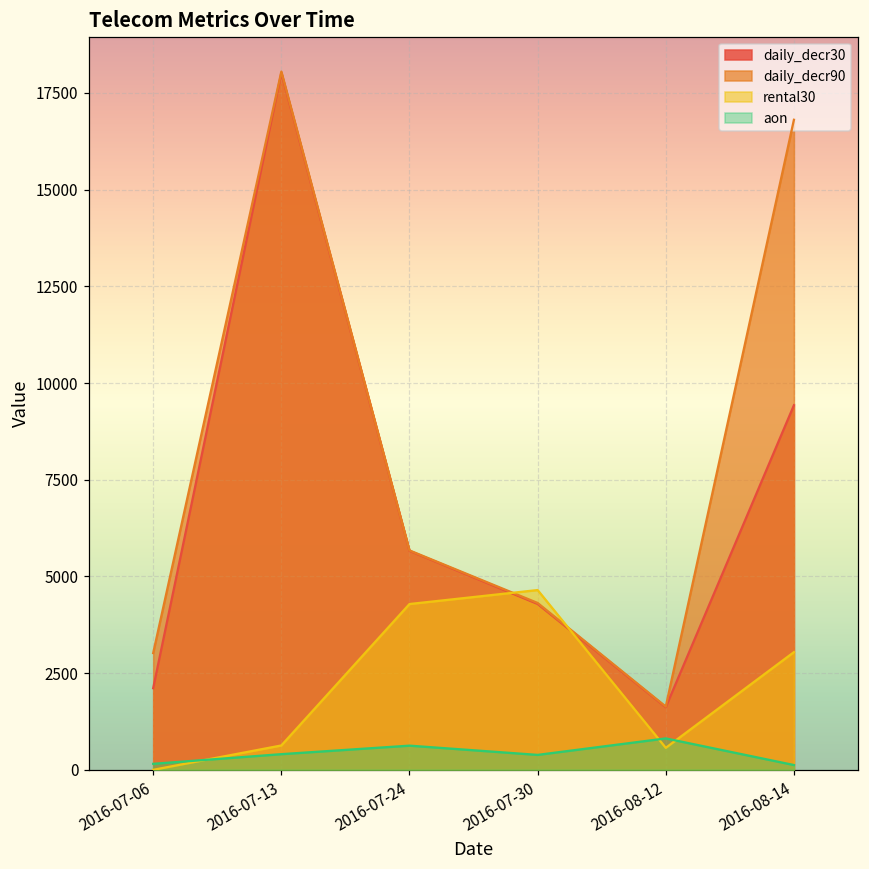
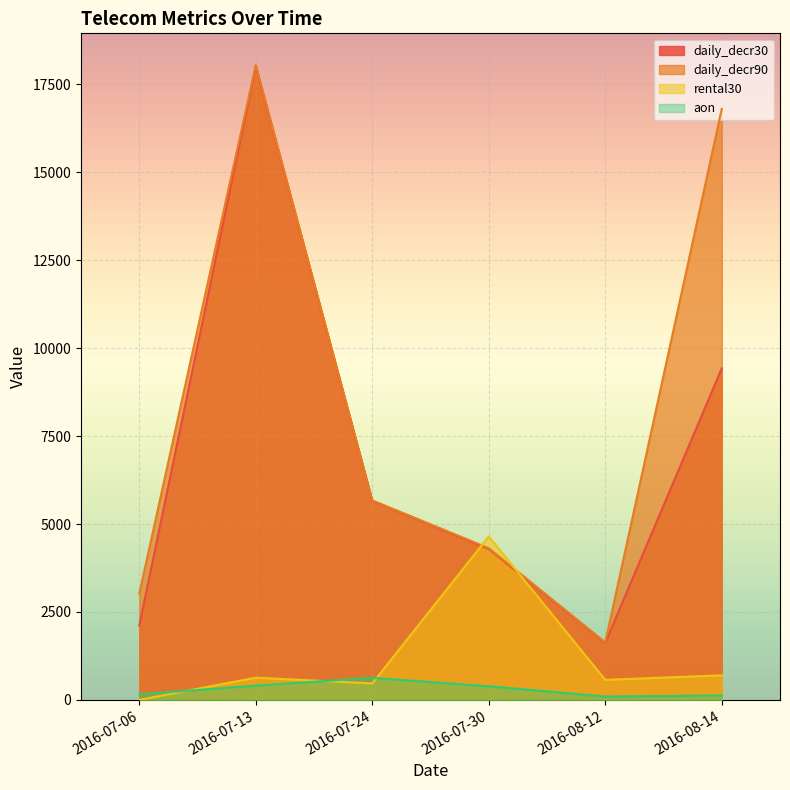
rental30, 2016-07-24: 4300 -> 500
aon, 2016-08-12: 800 -> 100
rental30, 2016-08-14: 3000 -> 700
